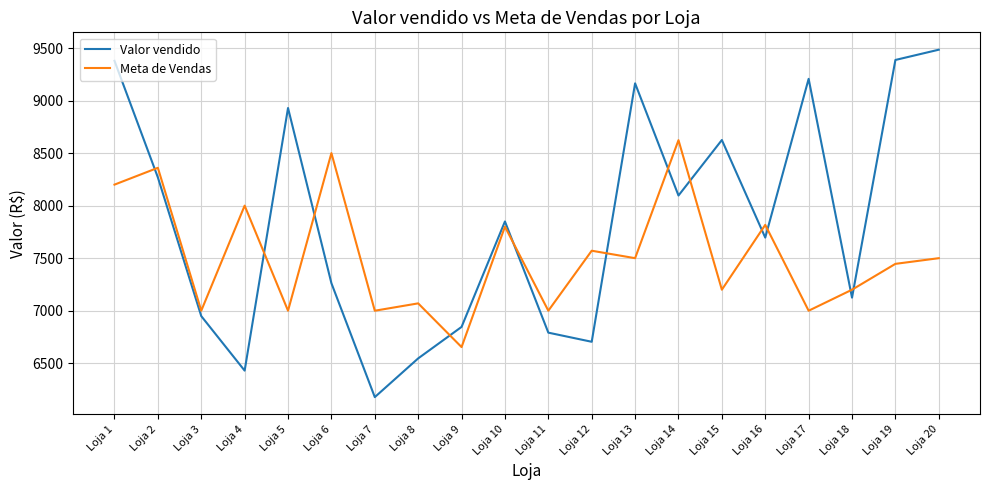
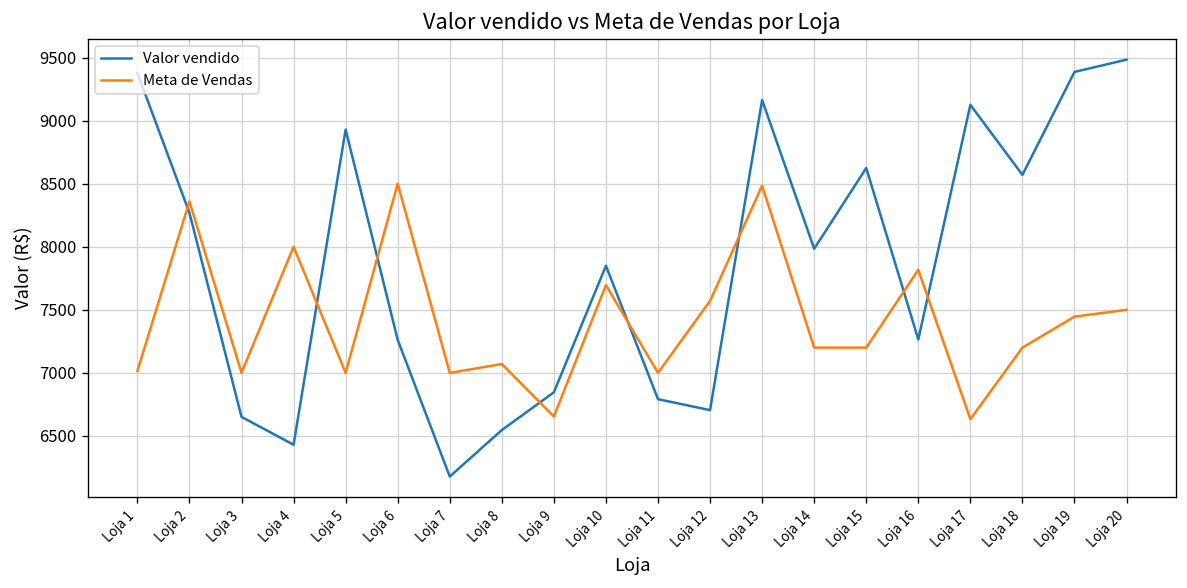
Meta de Vendas, Loja 1: 8200 -> 7010
Valor vendido, Loja 3: 6950 -> 6650
Meta de Vendas, Loja 10: 7800 -> 7700
Meta de Vendas, Loja 13: 7500 -> 8480
Valor vendido, Loja 14: 8100 -> 7980
Meta de Vendas, Loja 14: 8620 -> 7200
Valor vendido, Loja 16: 7700 -> 7260
Valor vendido, Loja 17: 9210 -> 9130
Meta de Vendas, Loja 17: 7000 -> 6630
Valor vendido, Loja 18: 7120 -> 8570
